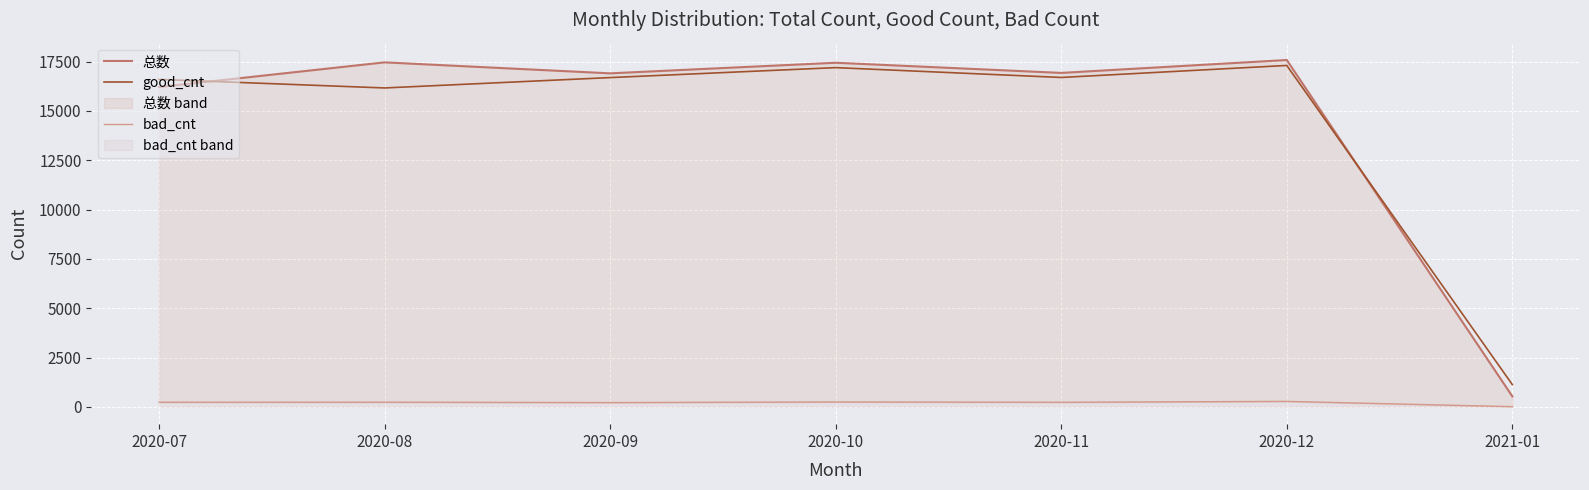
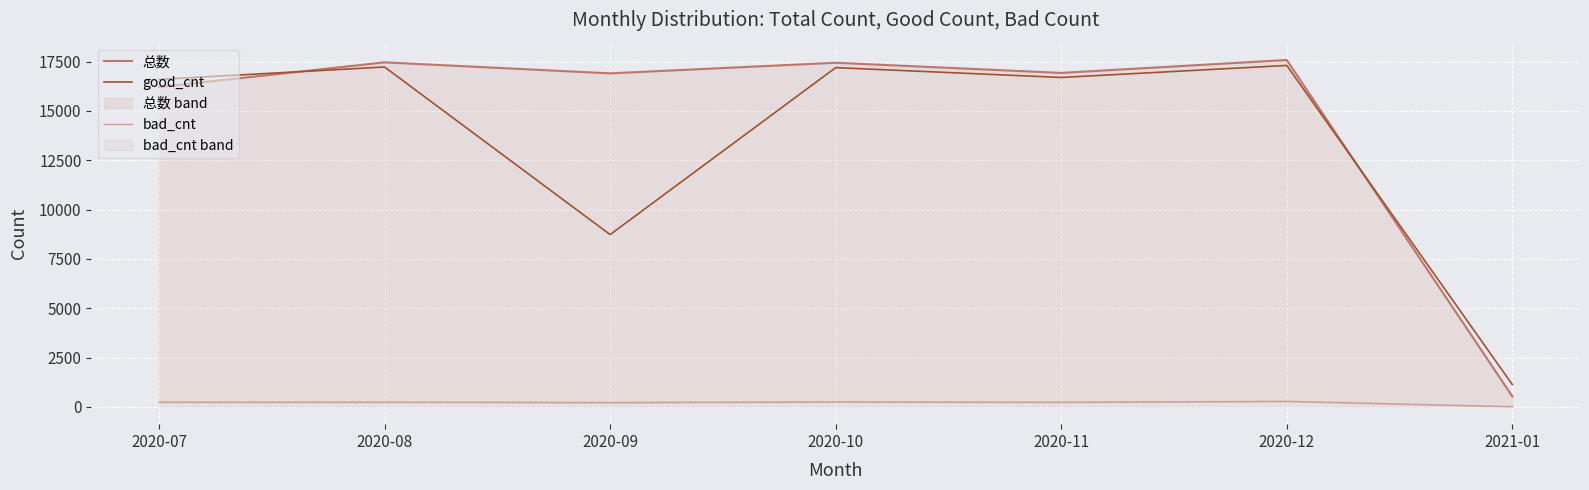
good_cnt, 2020-08: 16200 -> 17200
good_cnt, 2020-09: 16700 -> 8700
